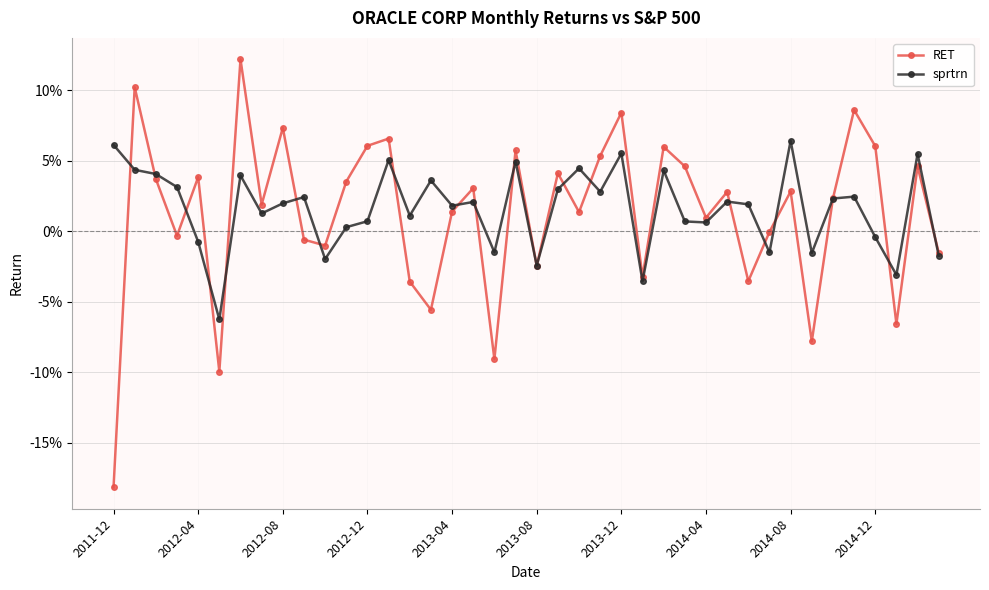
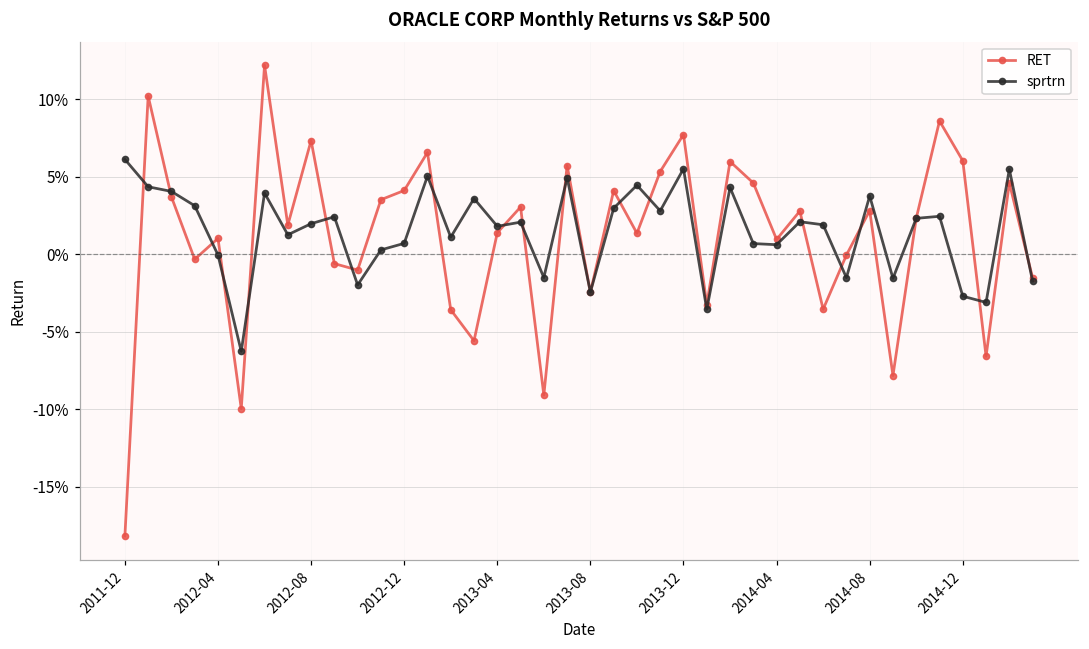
RET, 2012-04: 3.8% -> 1.0%
sprtrn, 2012-04: -0.7% -> 0.0%
RET, 2012-12: 6.1% -> 4.1%
RET, 2013-12: 8.4% -> 7.7%
sprtrn, 2014-08: 6.4% -> 3.8%
sprtrn, 2014-12: -0.4% -> -2.7%
